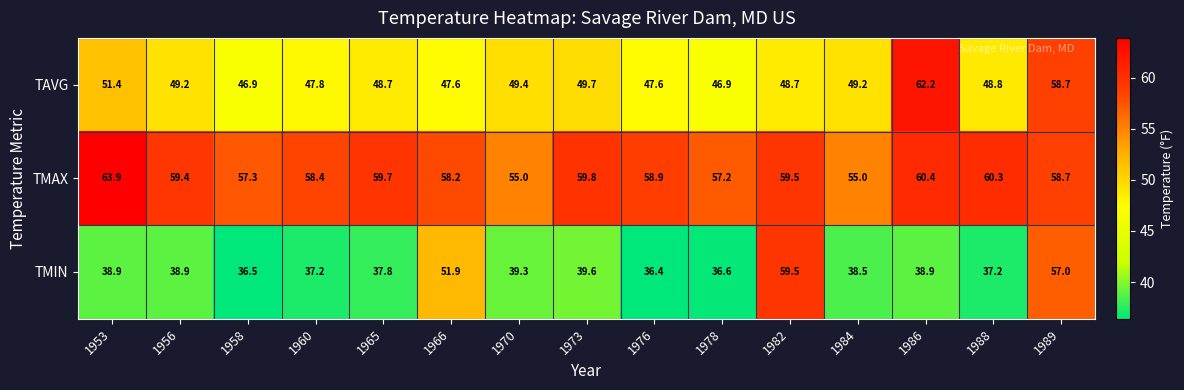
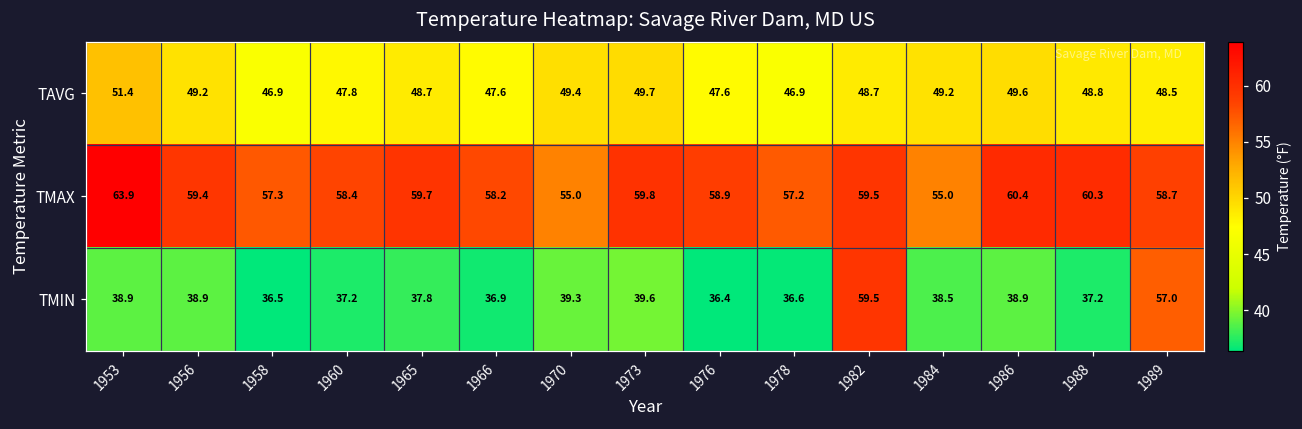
TAVG, 1986: 62.2 -> 49.6
TAVG, 1989: 58.7 -> 48.5
TMIN, 1966: 51.9 -> 36.9
